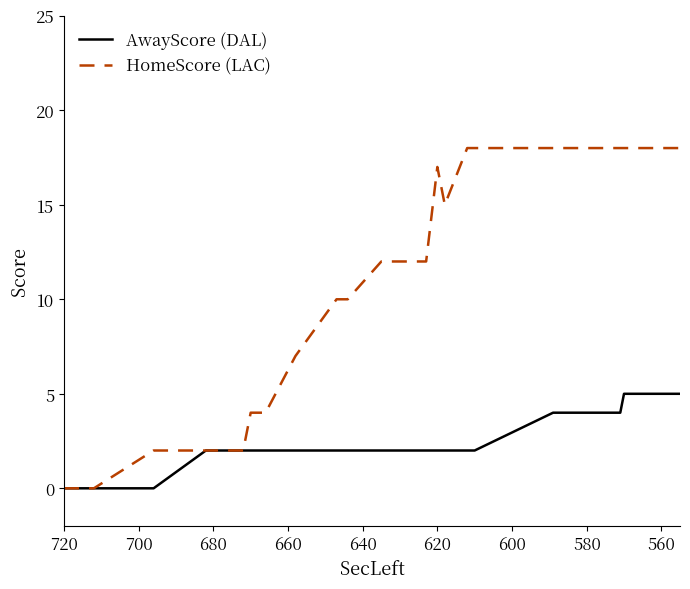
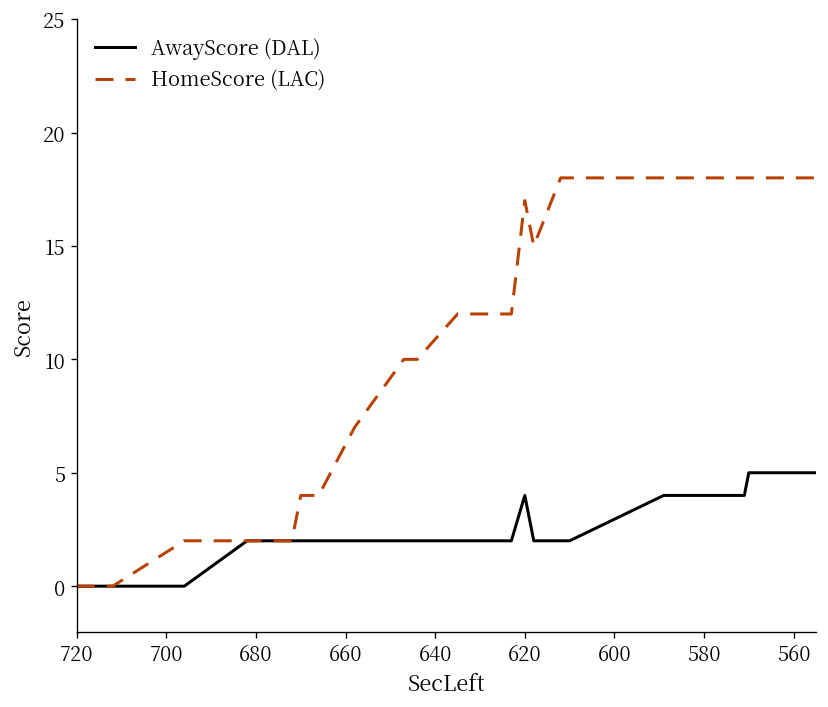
AwayScore (DAL), 620: 2 -> 4
